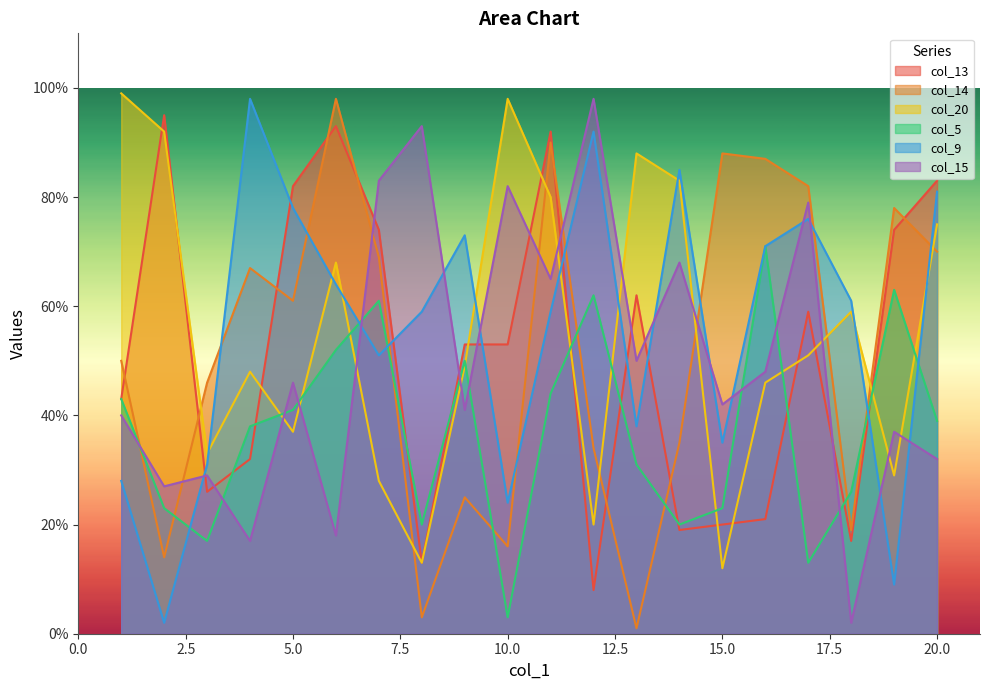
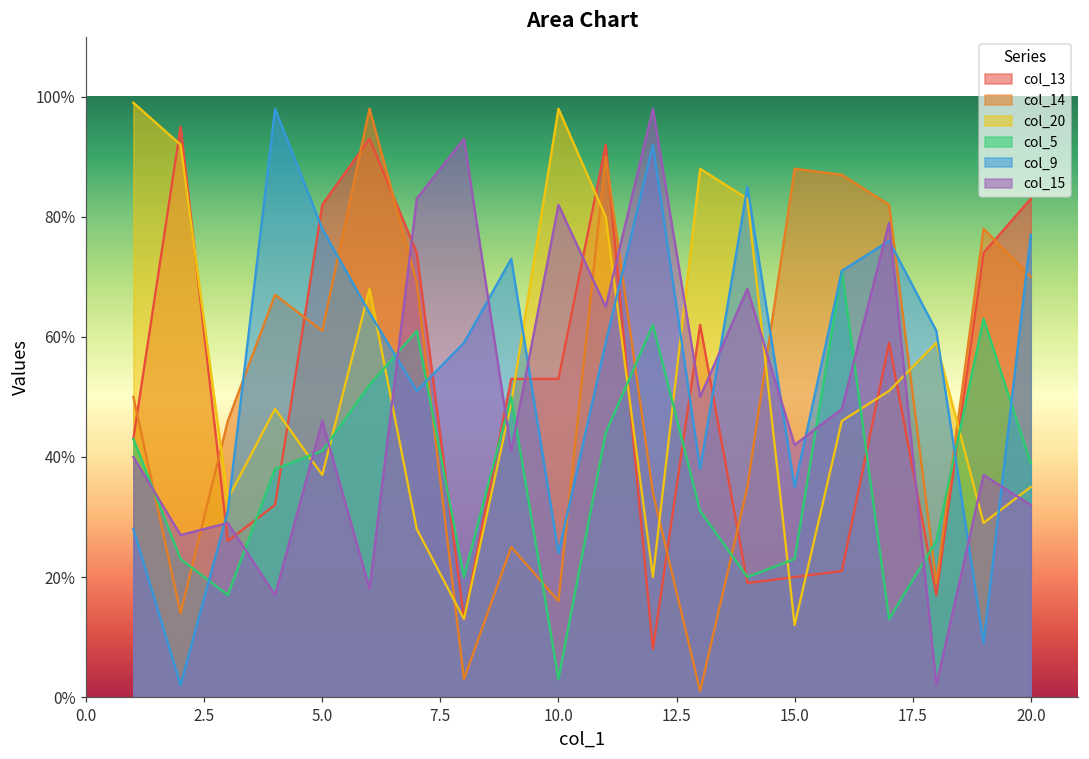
col_20, 20.0: 75% -> 35%
col_9, 20.0: 81% -> 77%
